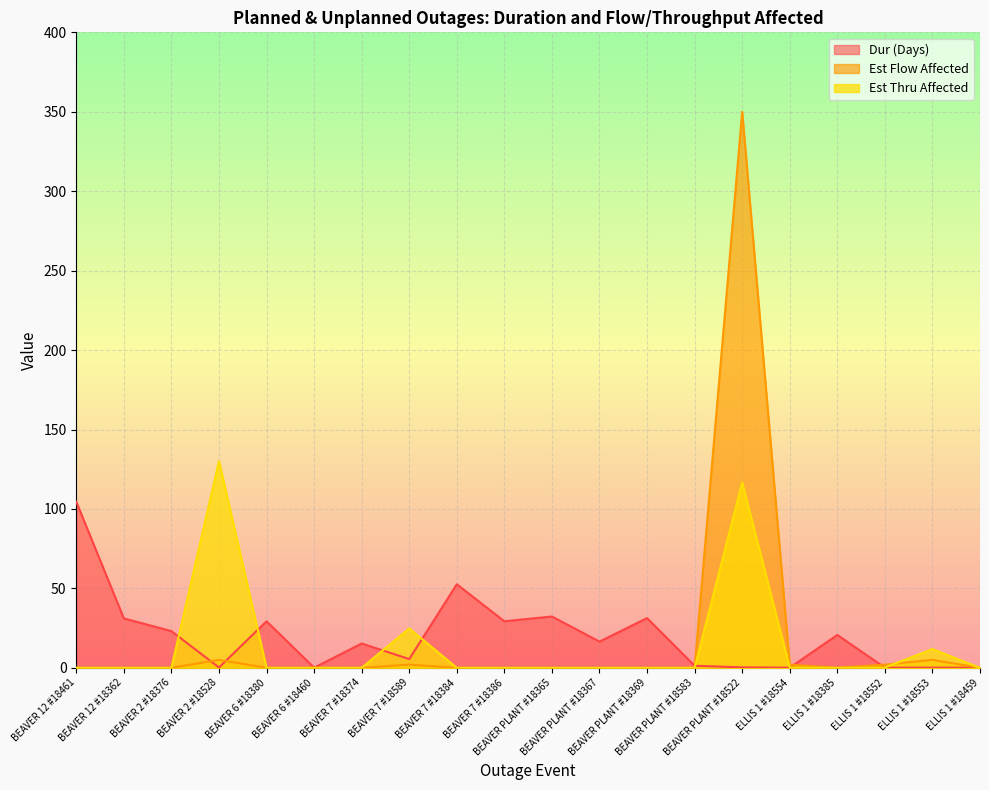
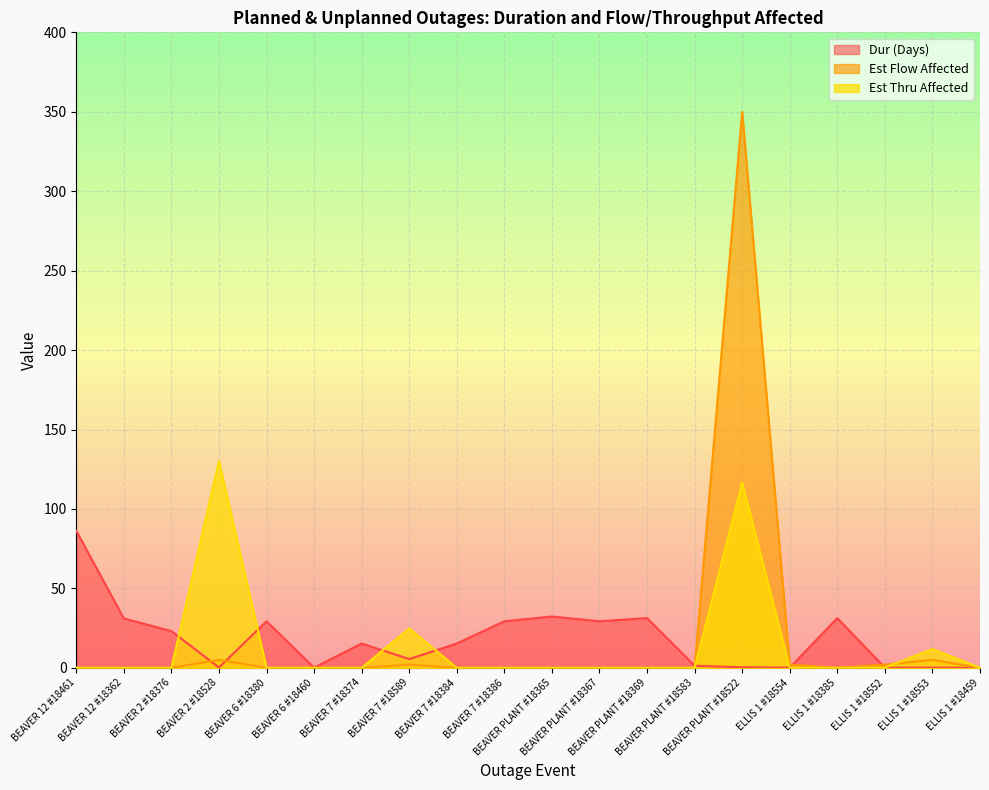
Dur (Days), BEAVER 12 #18461: 105 -> 86
Dur (Days), BEAVER 7 #18384: 53 -> 15
Dur (Days), BEAVER PLANT #18367: 17 -> 29
Dur (Days), ELLIS 1 #18385: 21 -> 31
